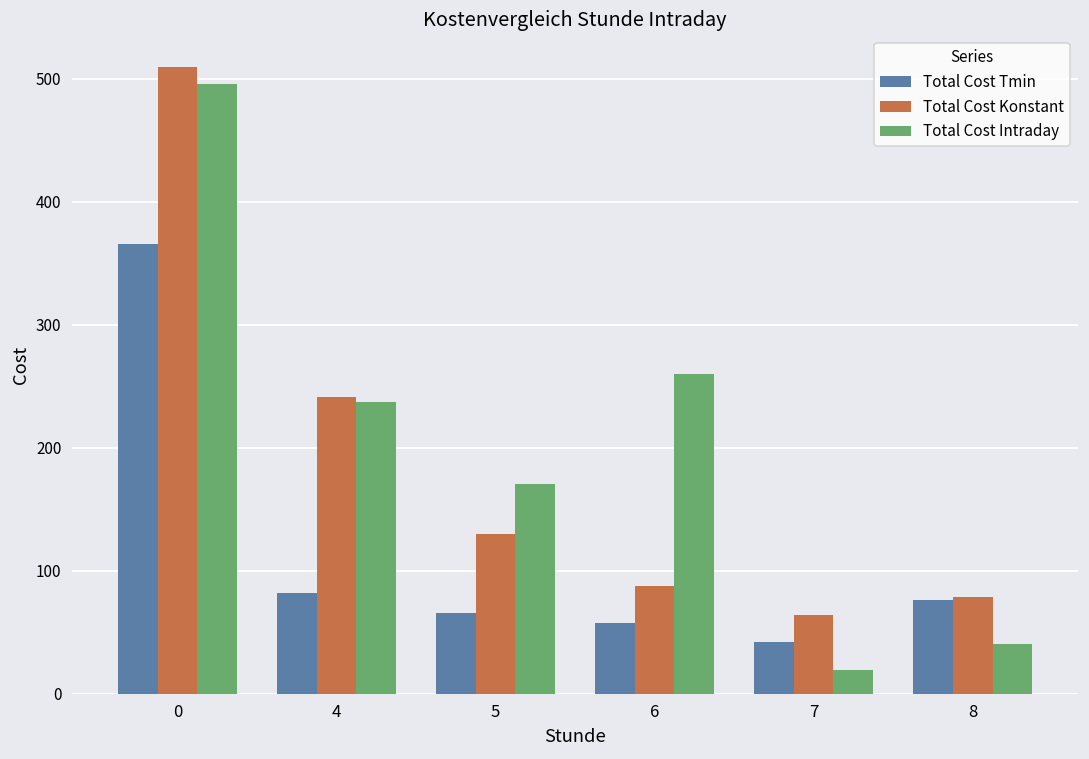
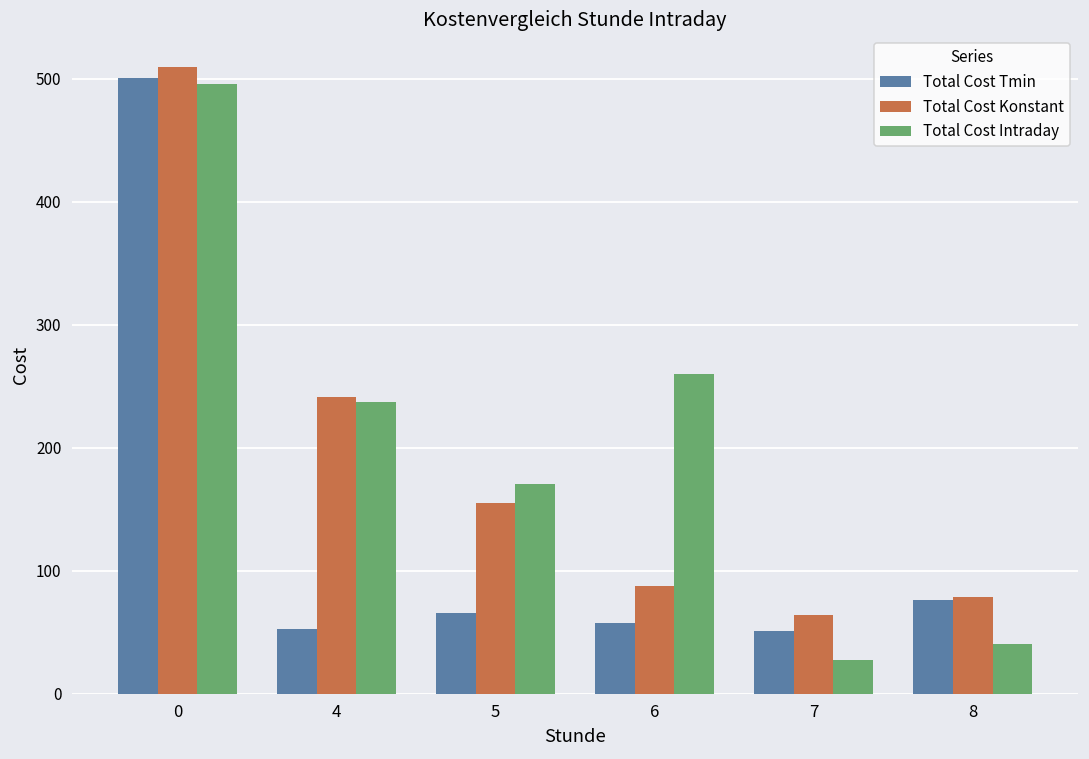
Total Cost Tmin, 0: 366 -> 501
Total Cost Tmin, 4: 82 -> 53
Total Cost Konstant, 5: 130 -> 155
Total Cost Tmin, 7: 42 -> 51
Total Cost Intraday, 7: 19 -> 28
